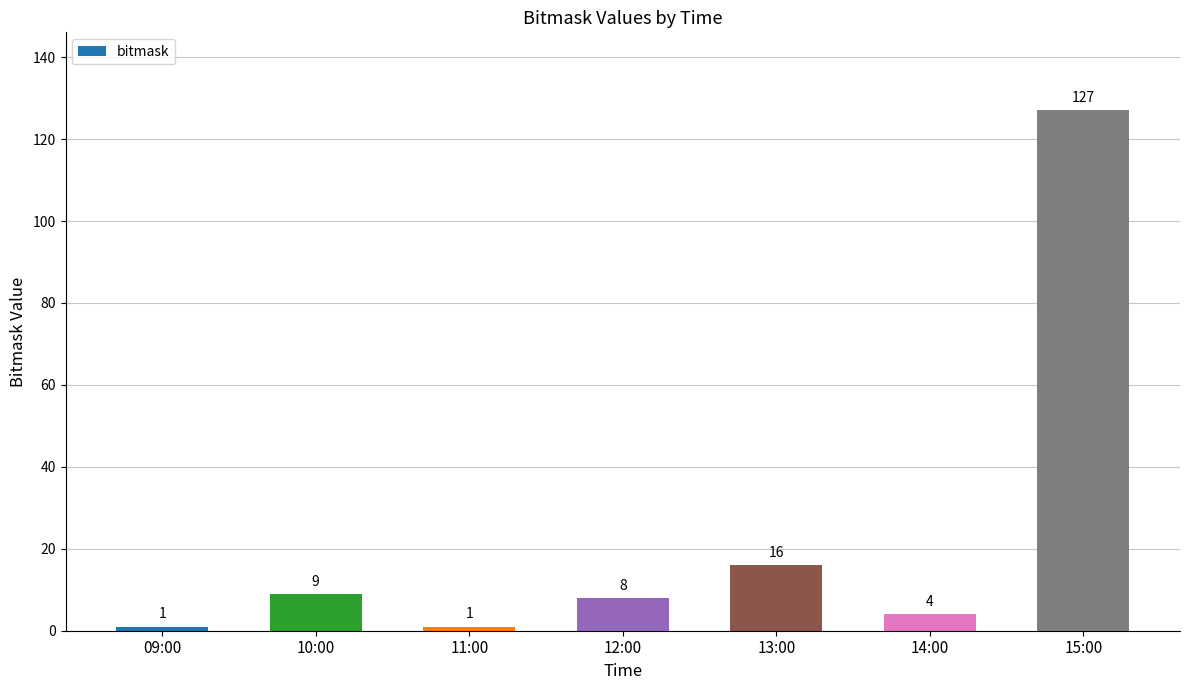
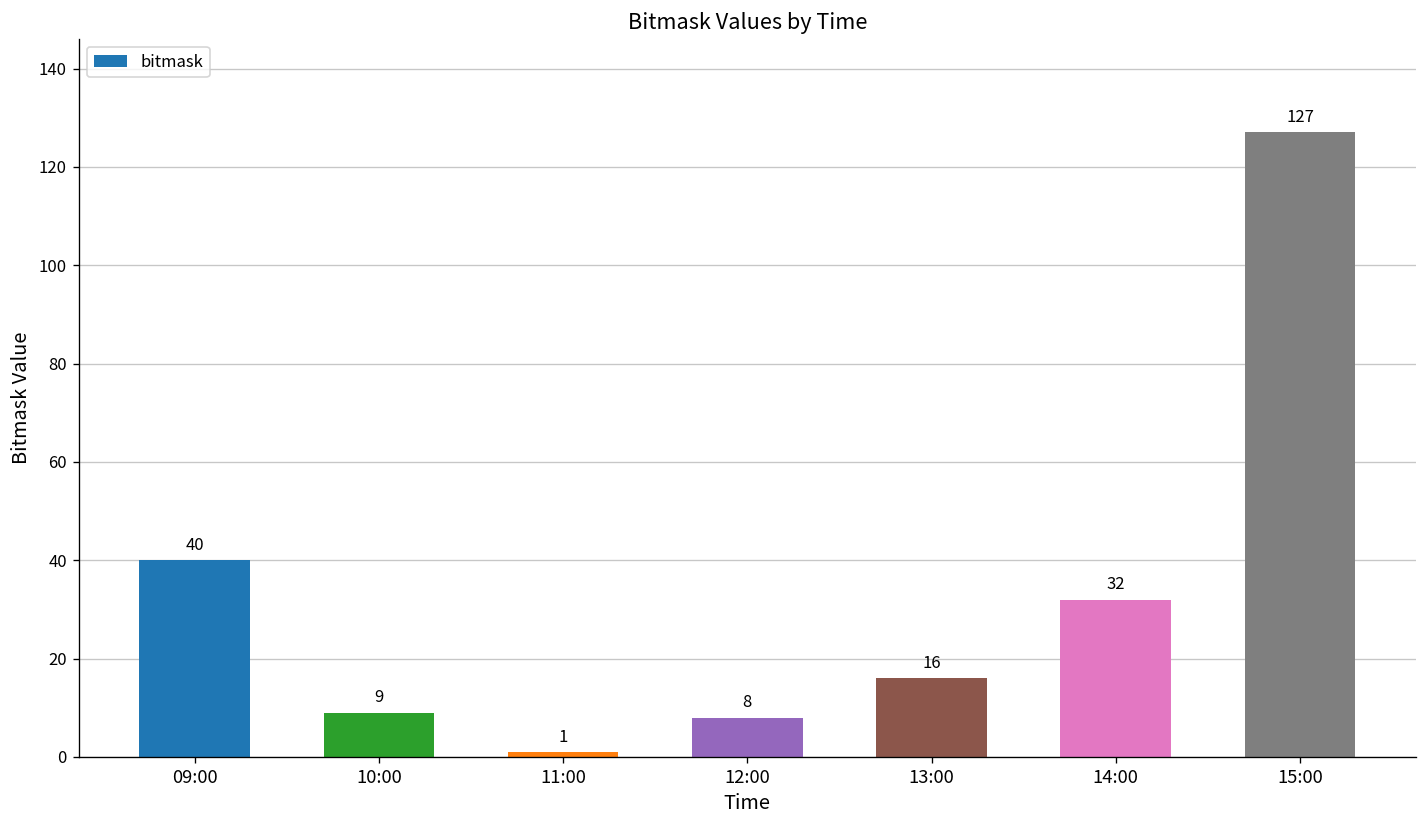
09:00: 1 -> 40
14:00: 4 -> 32
